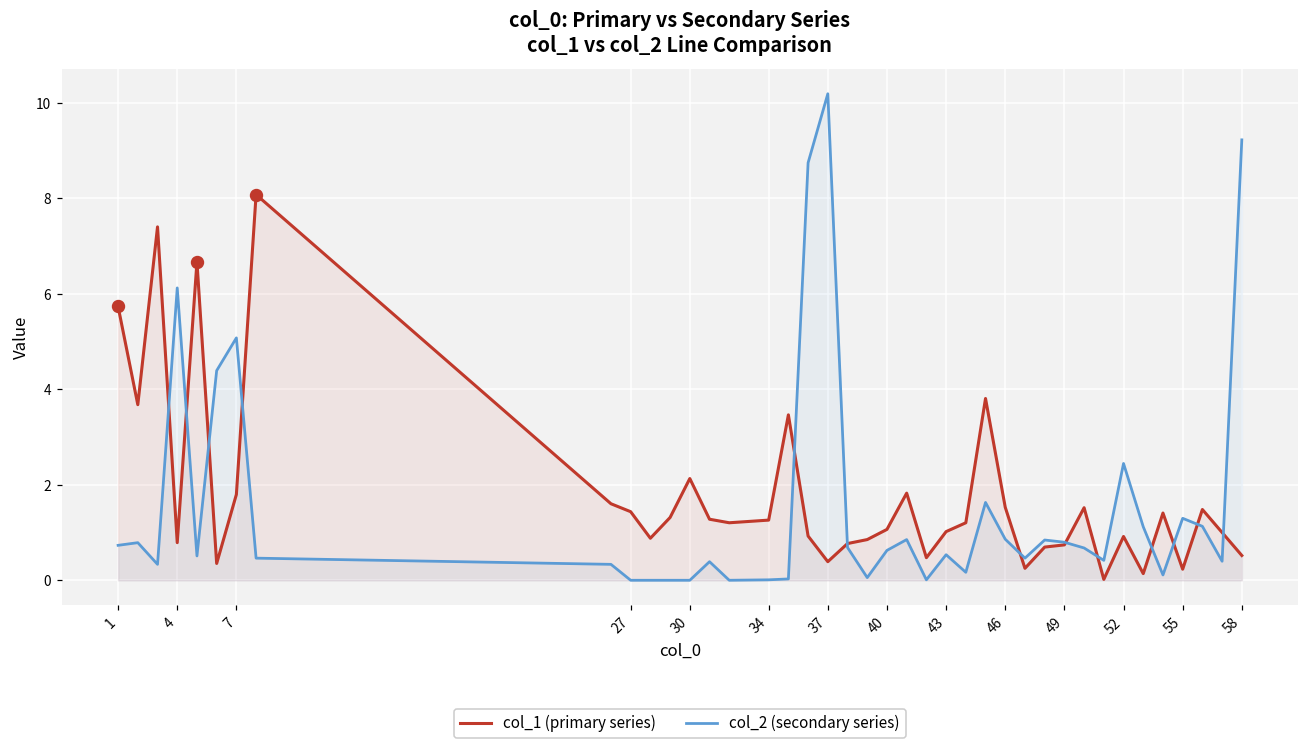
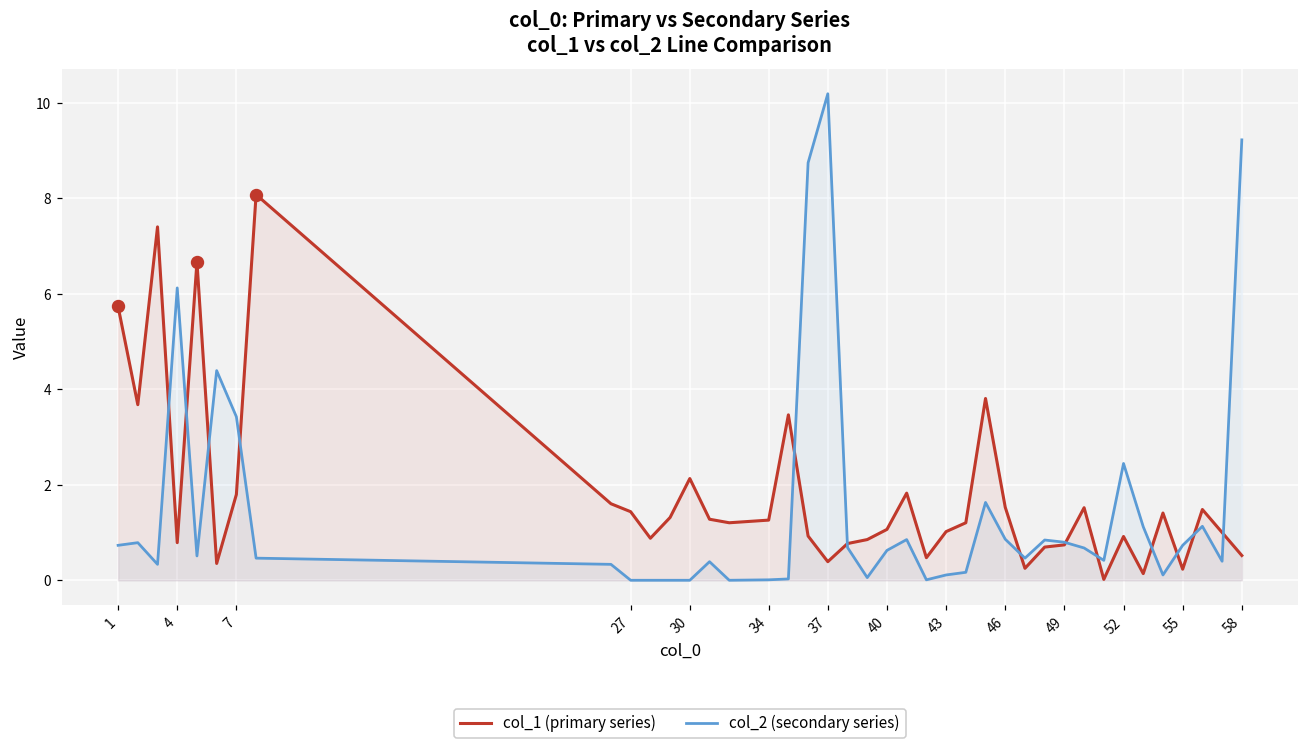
col_2 (secondary series), 7: 5.1 -> 3.4
col_2 (secondary series), 43: 0.5 -> 0.1
col_2 (secondary series), 55: 1.3 -> 0.7
